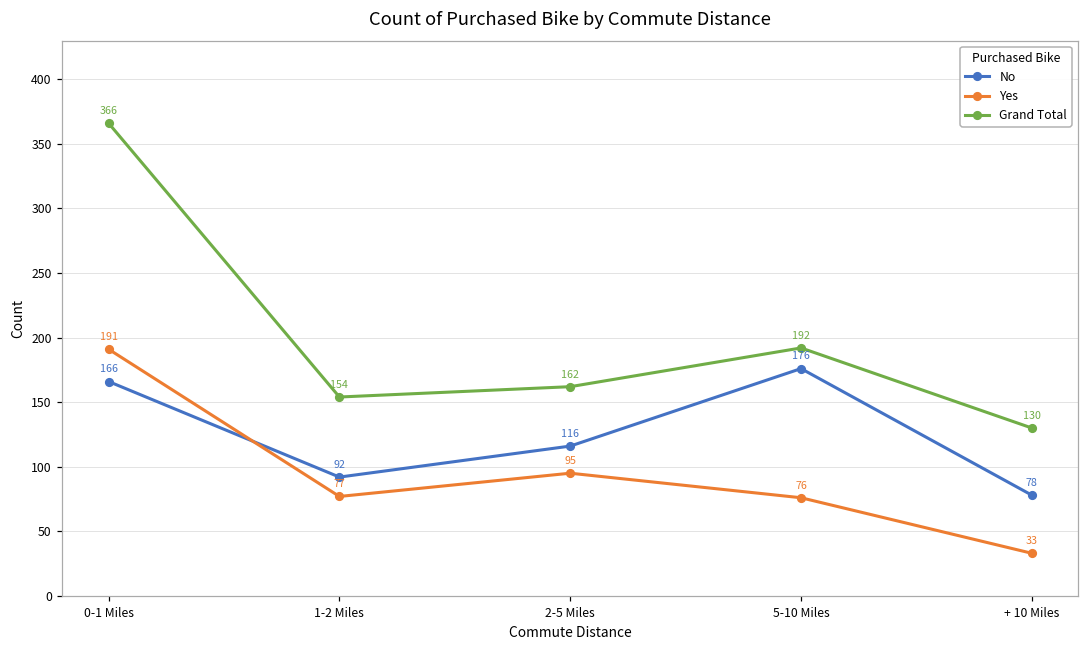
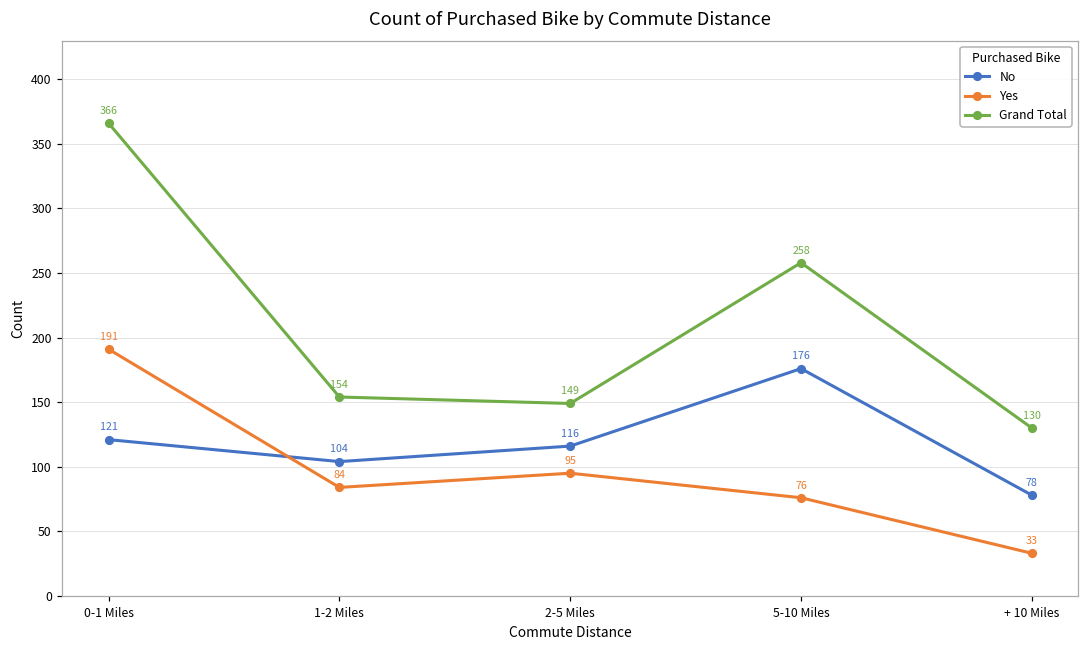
No, 0-1 Miles: 166 -> 121
No, 1-2 Miles: 92 -> 104
Yes, 1-2 Miles: 77 -> 84
Grand Total, 2-5 Miles: 162 -> 149
Grand Total, 5-10 Miles: 192 -> 258
